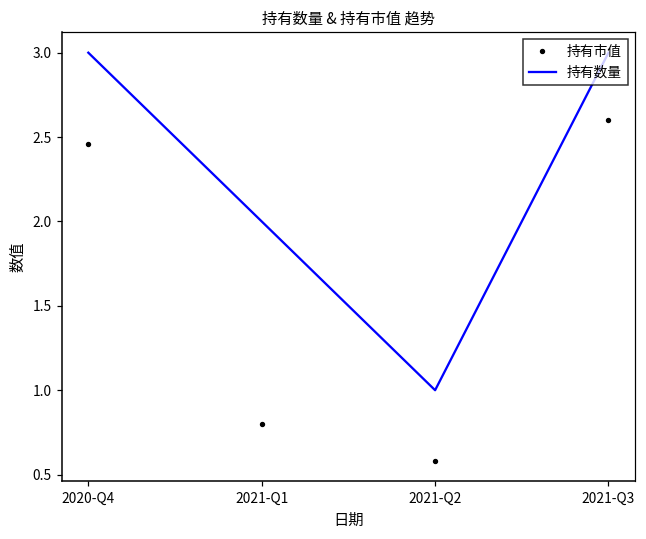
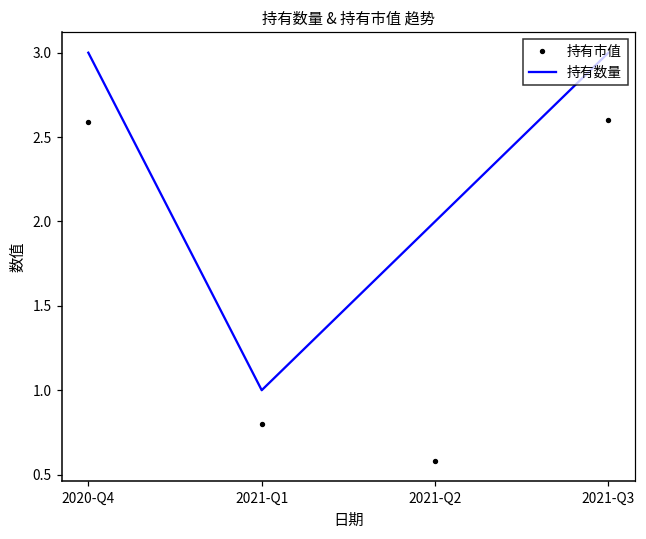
持有市值, 2020-Q4: 2.46 -> 2.59
持有数量, 2021-Q1: 2 -> 1
持有数量, 2021-Q2: 1 -> 2
